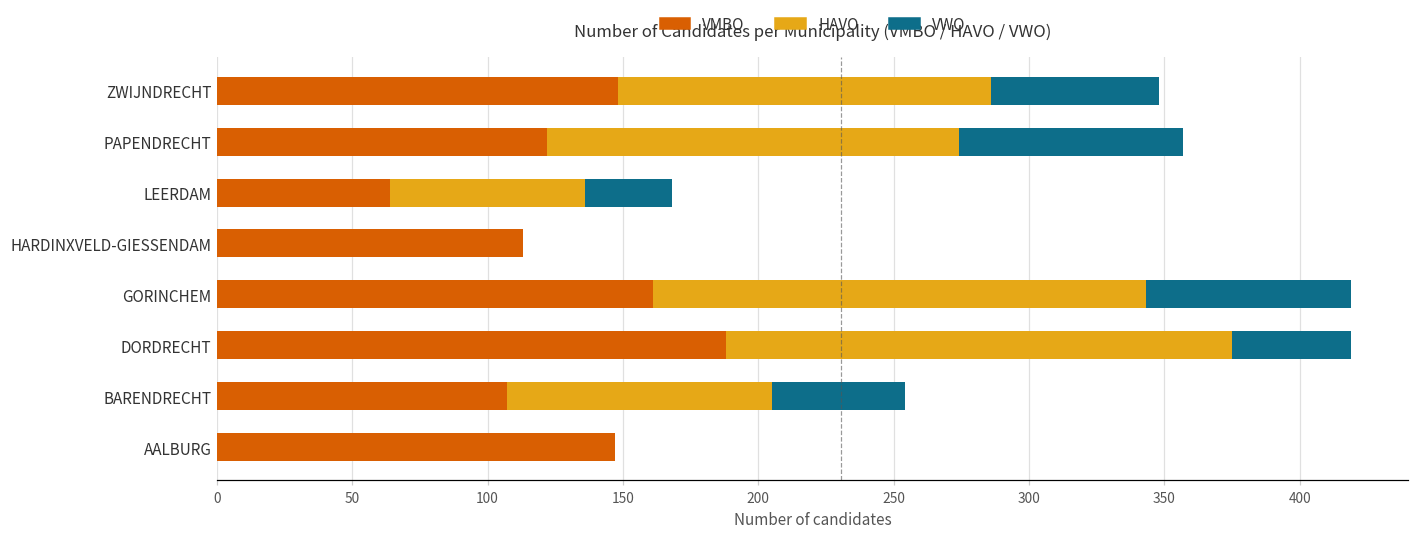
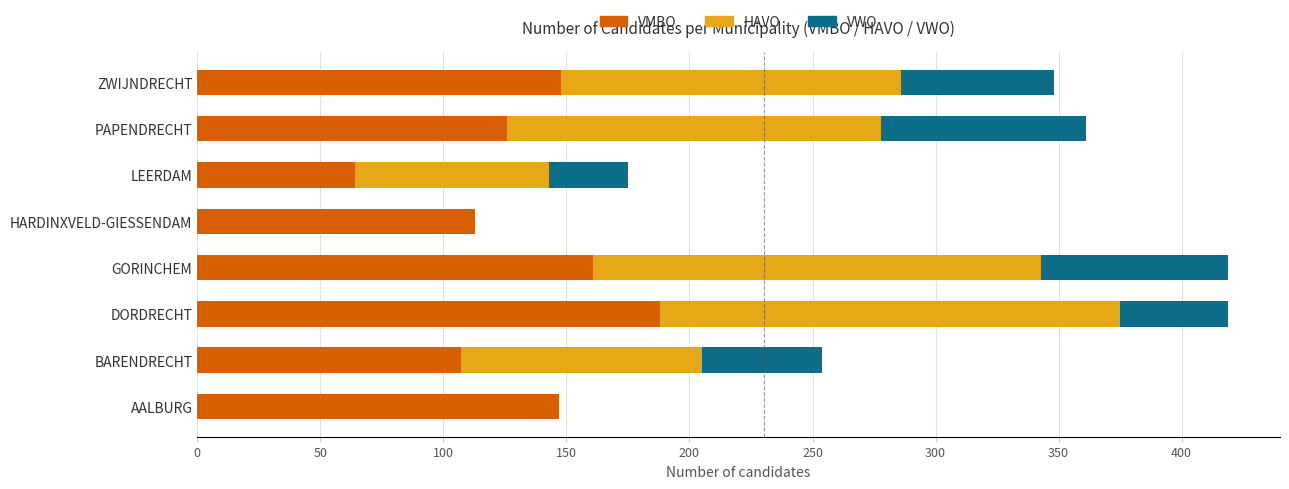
VMBO, PAPENDRECHT: 122 -> 126
HAVO, LEERDAM: 72 -> 79
